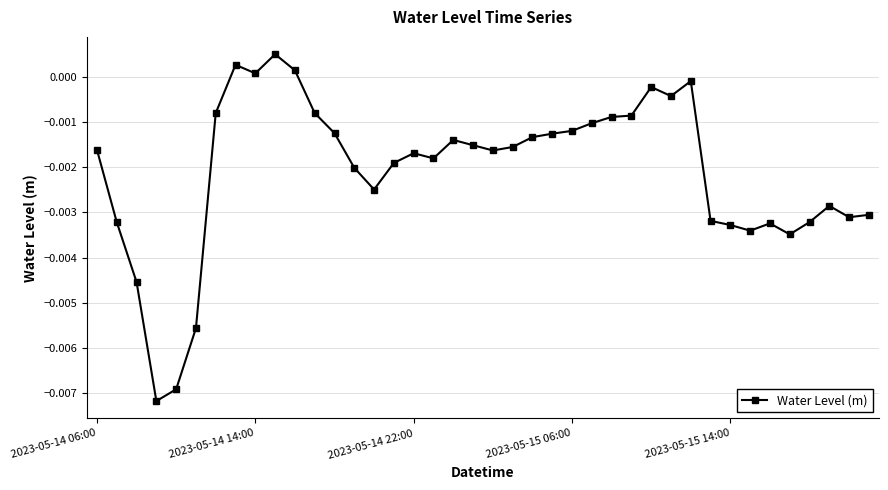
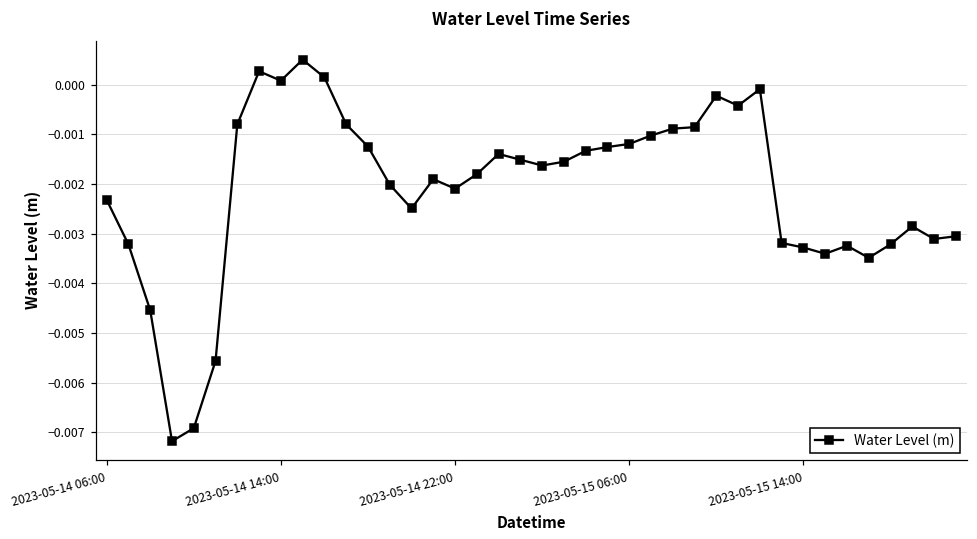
2023-05-14 06:00: -0.0016 -> -0.0023
2023-05-14 22:00: -0.0017 -> -0.0021
